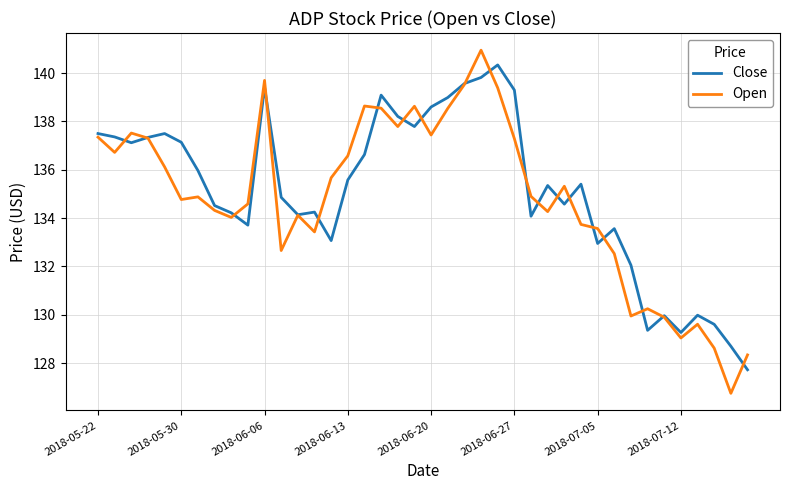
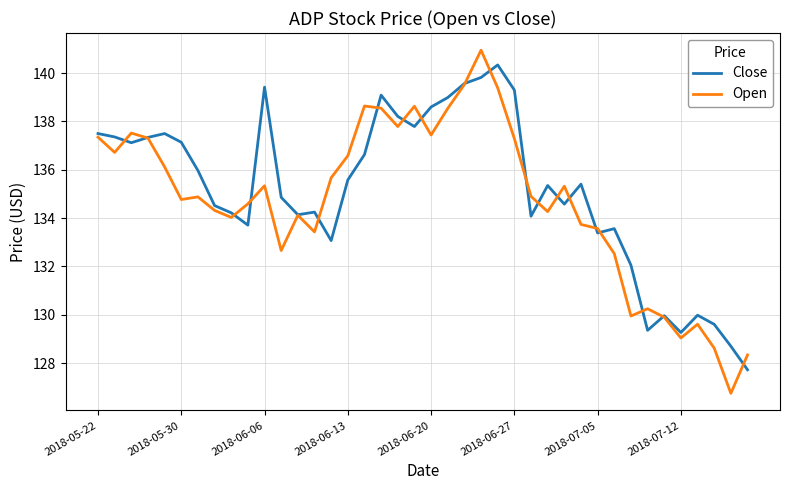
Open, 2018-06-06: 139.7 -> 135.3
Close, 2018-07-05: 133.0 -> 133.4
